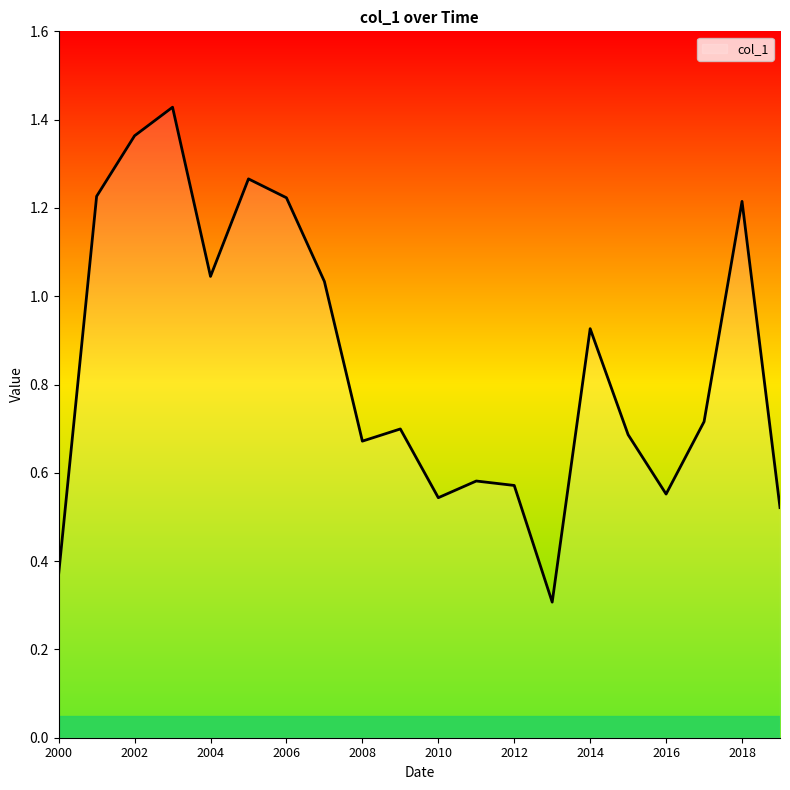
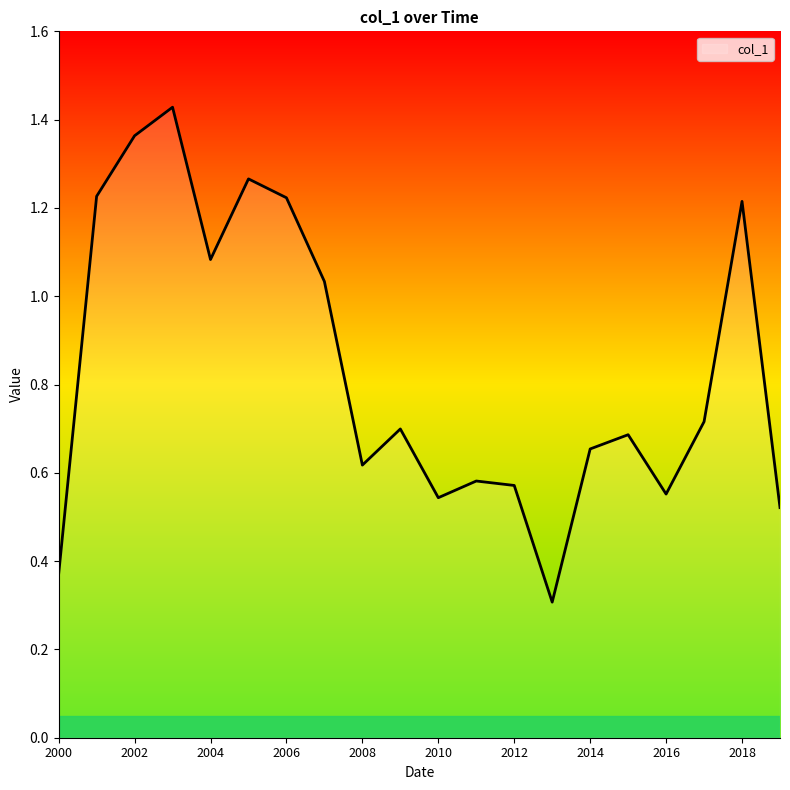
2004: 1.04 -> 1.08
2008: 0.67 -> 0.62
2014: 0.93 -> 0.65
